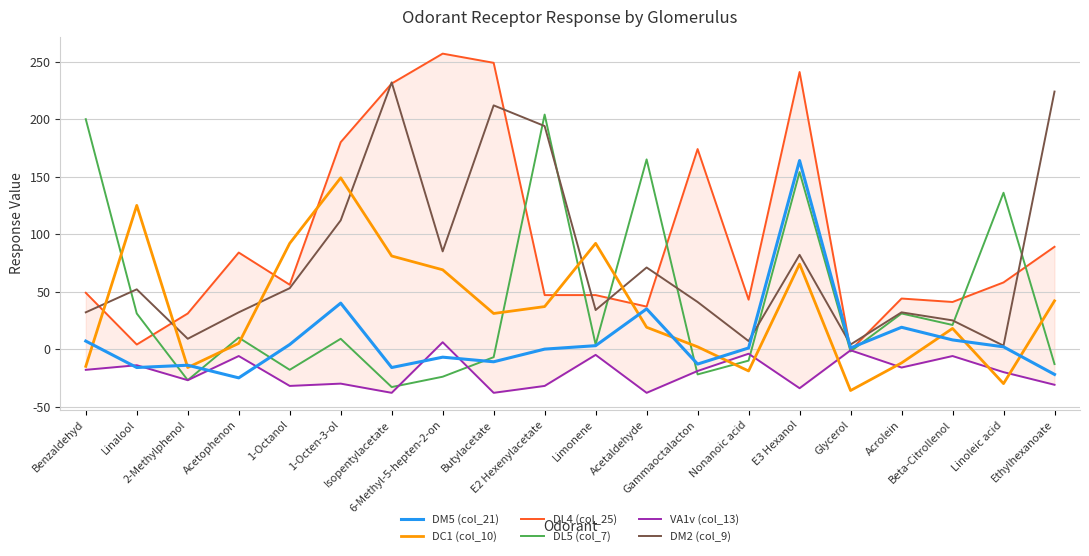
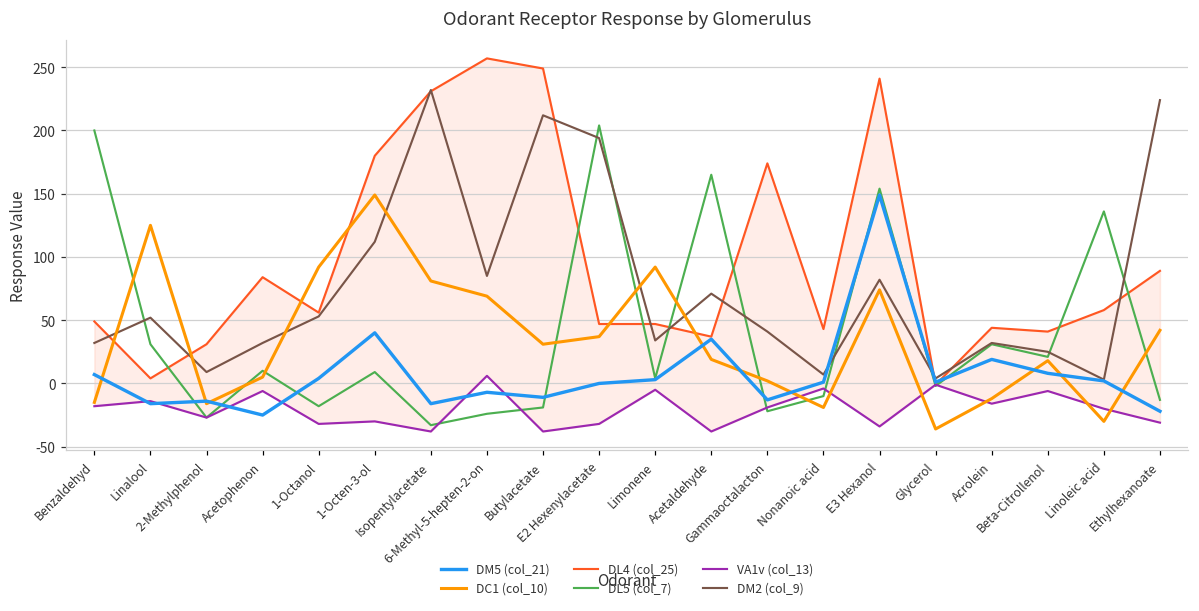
DL5 (col_7), Butylacetate: -7 -> -19
DM5 (col_21), E3 Hexanol: 164 -> 149
